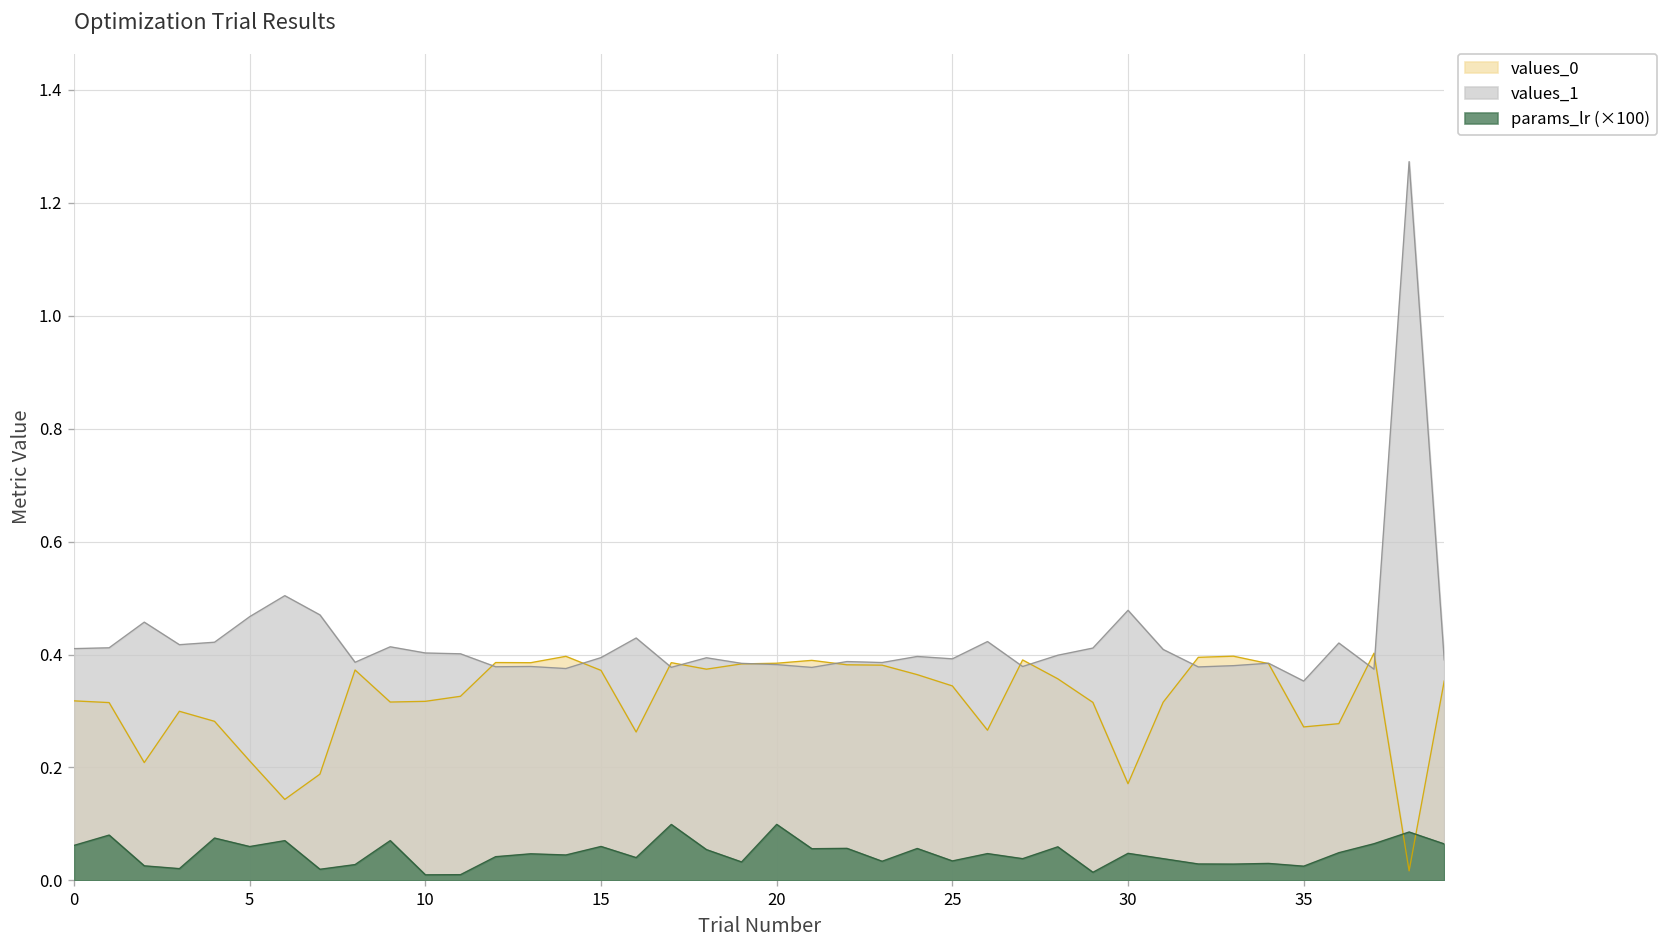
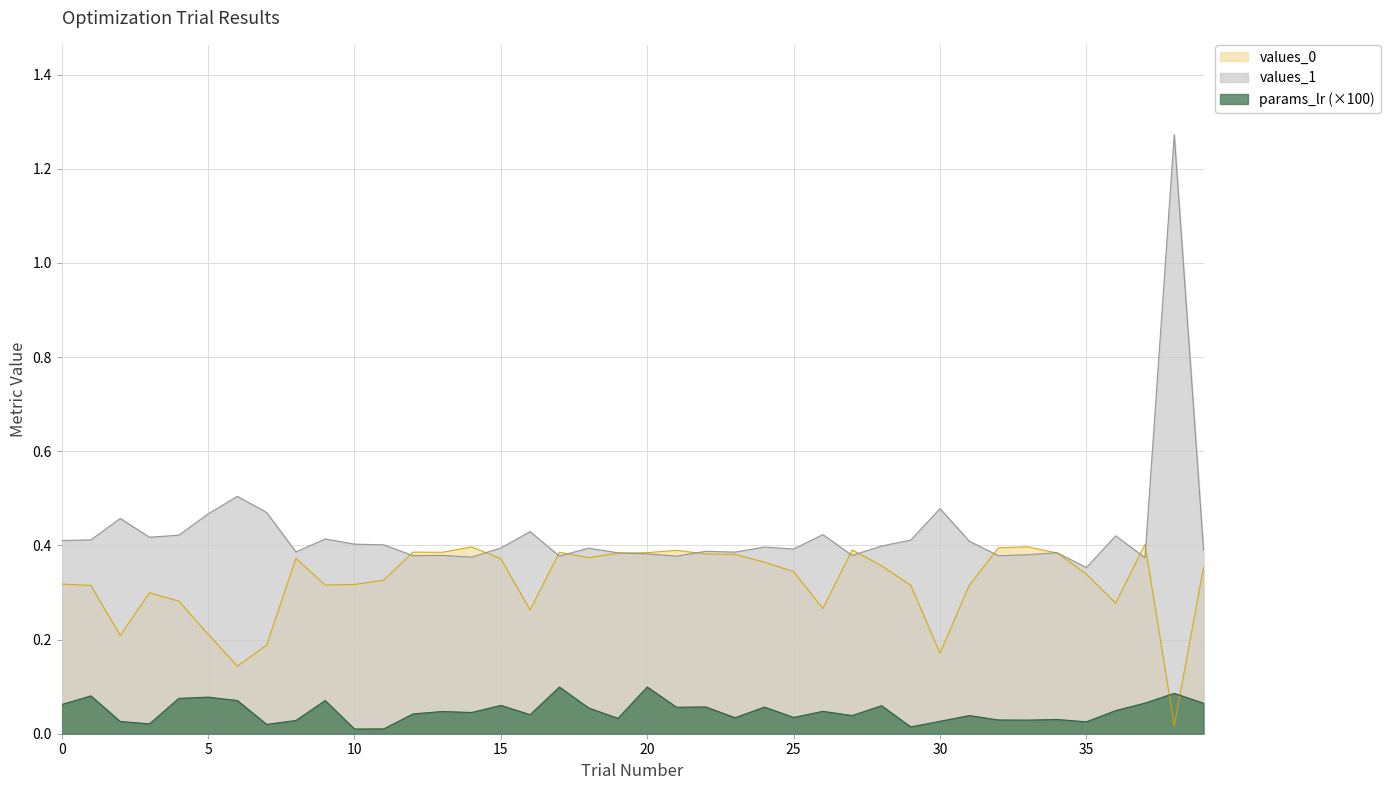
params_lr (×100), 5: 0.06 -> 0.08
params_lr (×100), 30: 0.05 -> 0.03
values_0, 35: 0.27 -> 0.34
